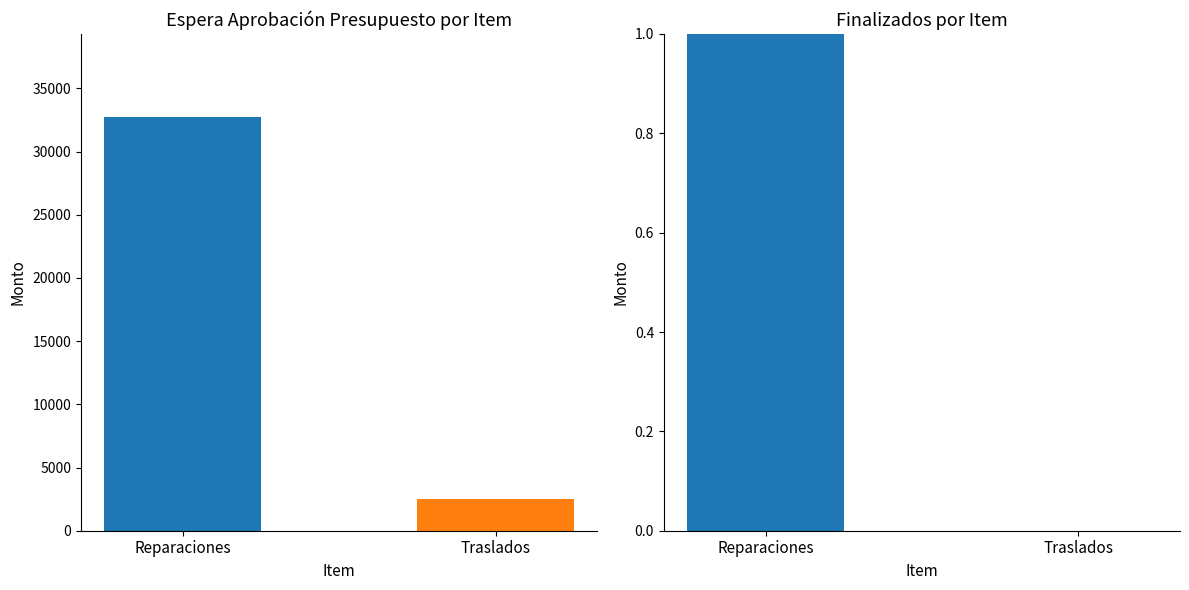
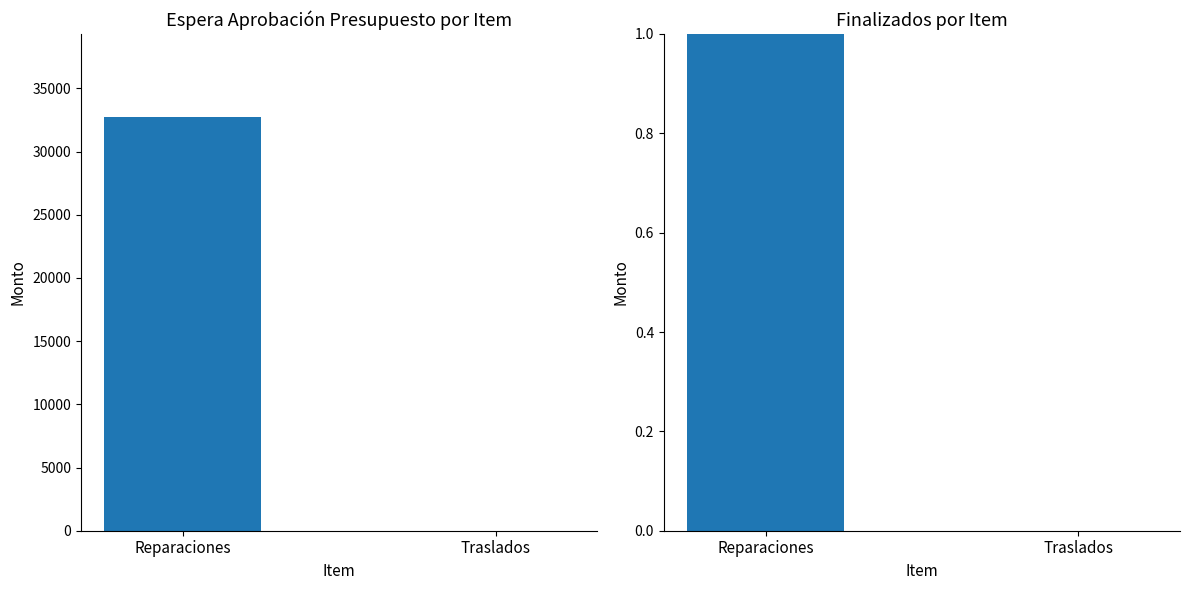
Espera Aprobación Presupuesto por Item, Traslados: 2500 -> 0
